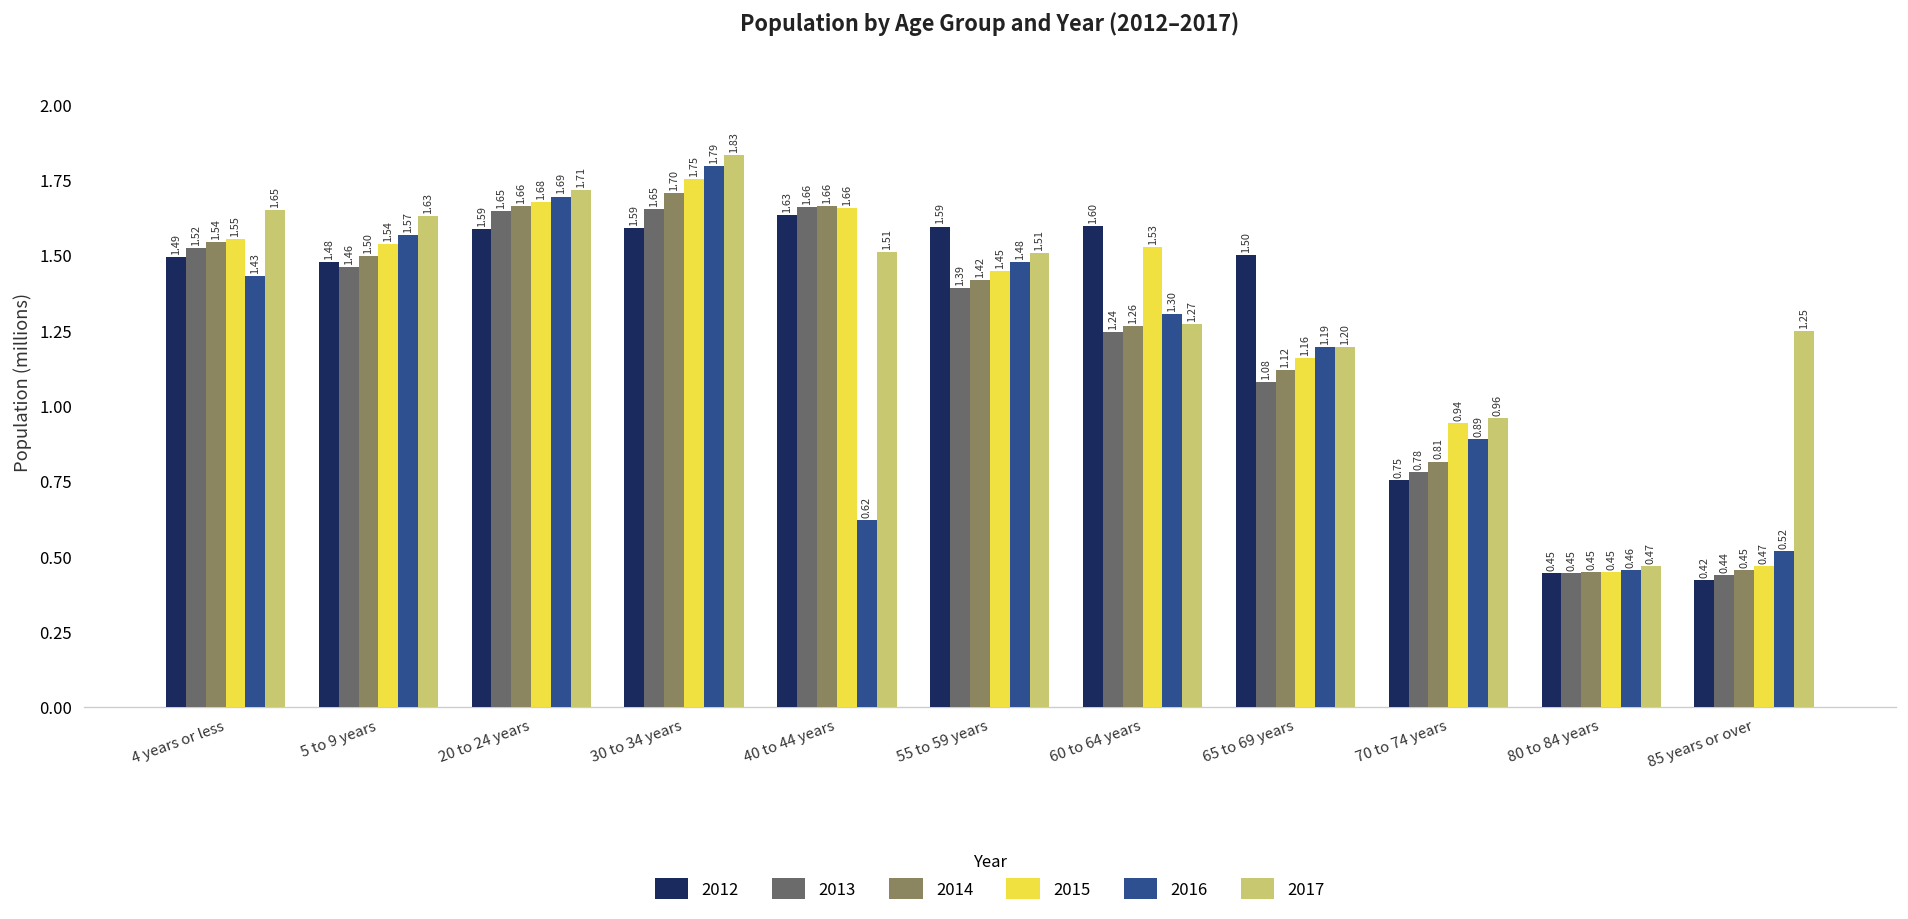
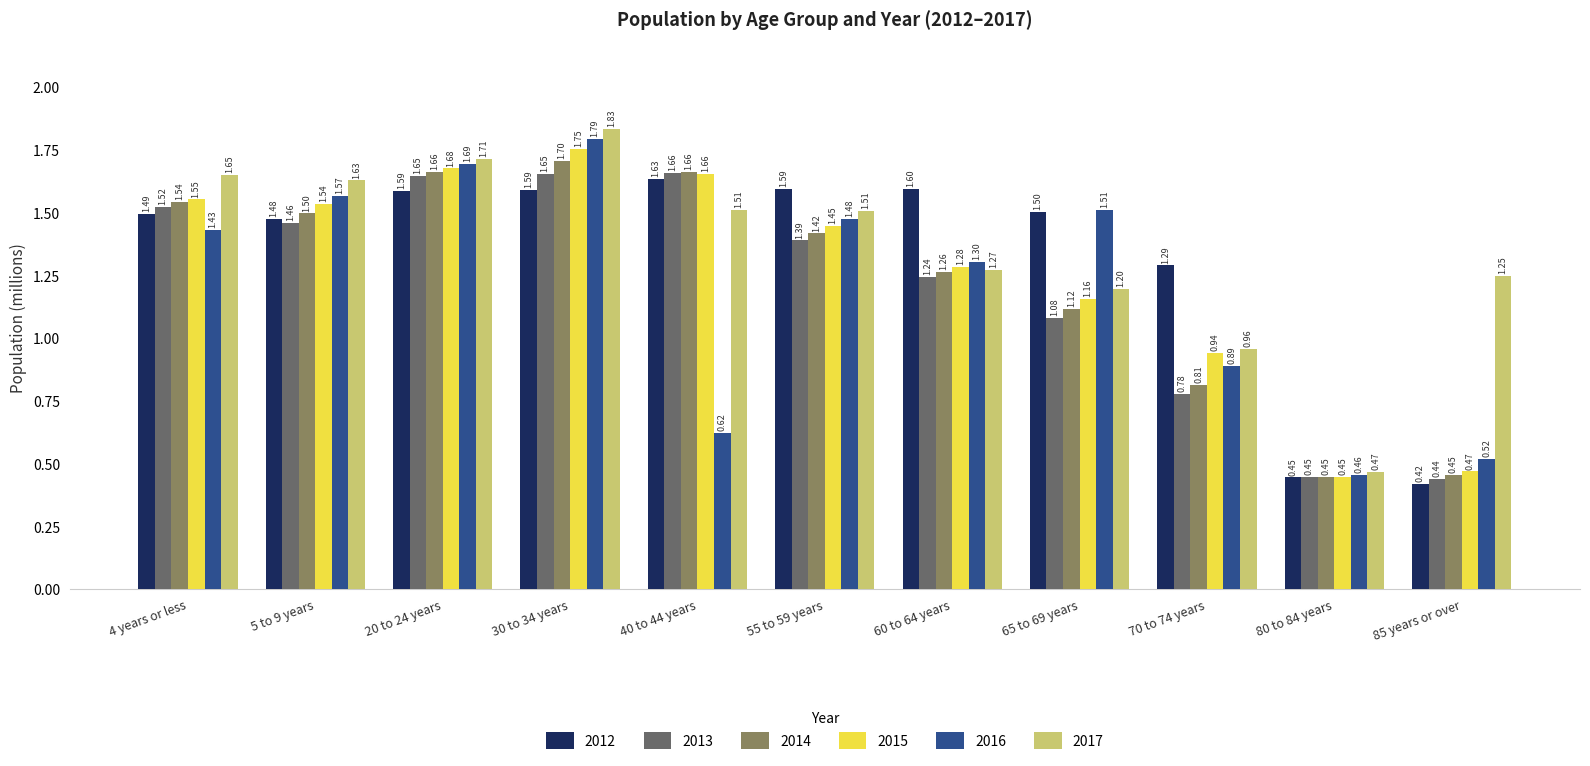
2015, 60 to 64 years: 1.53 -> 1.28
2016, 65 to 69 years: 1.19 -> 1.51
2012, 70 to 74 years: 0.75 -> 1.29
